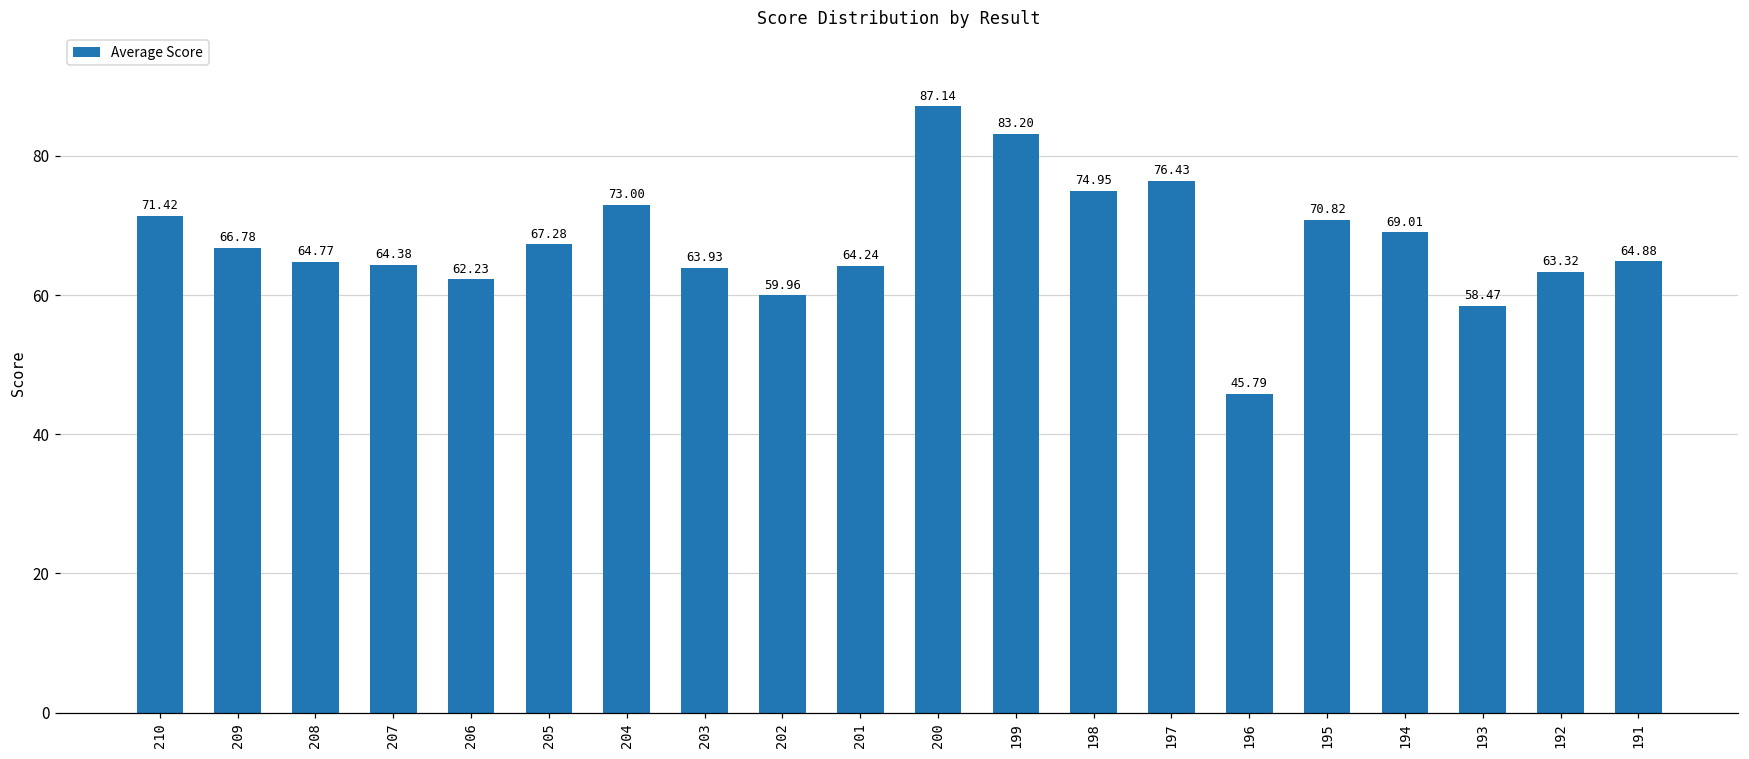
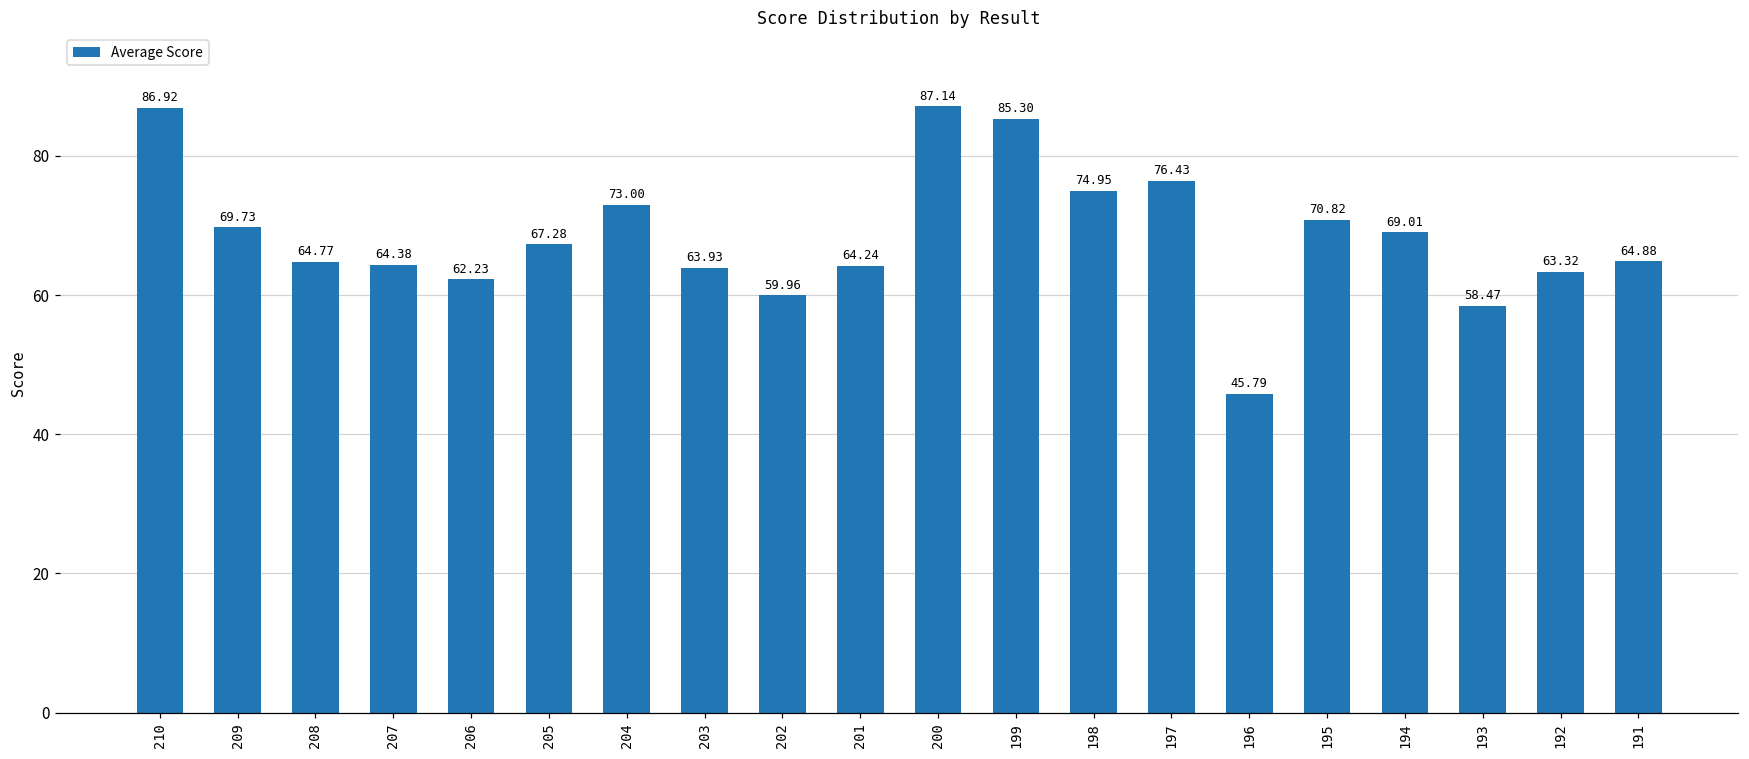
210: 71.42 -> 86.92
209: 66.78 -> 69.73
199: 83.20 -> 85.30
